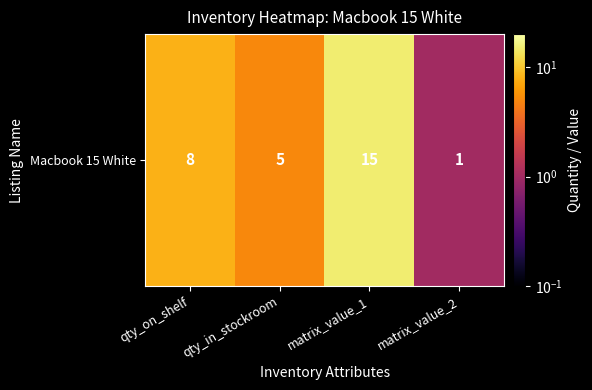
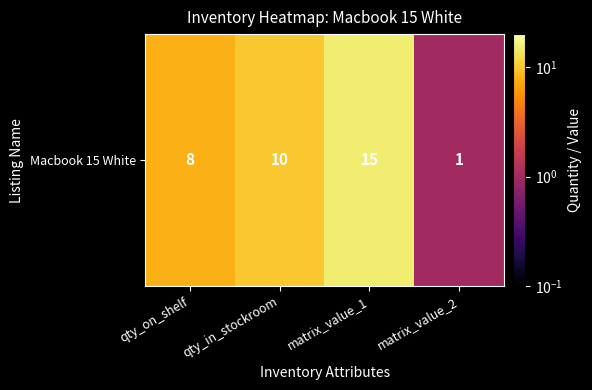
Macbook 15 White, qty_in_stockroom: 5 -> 10
